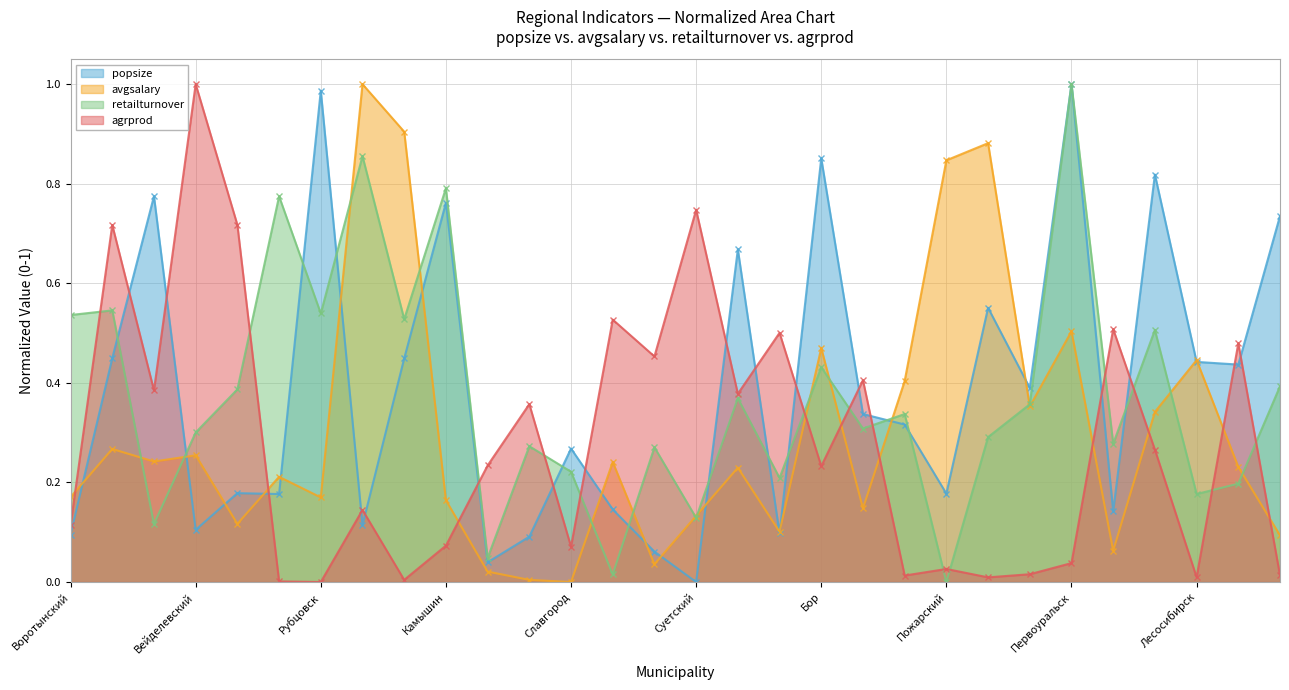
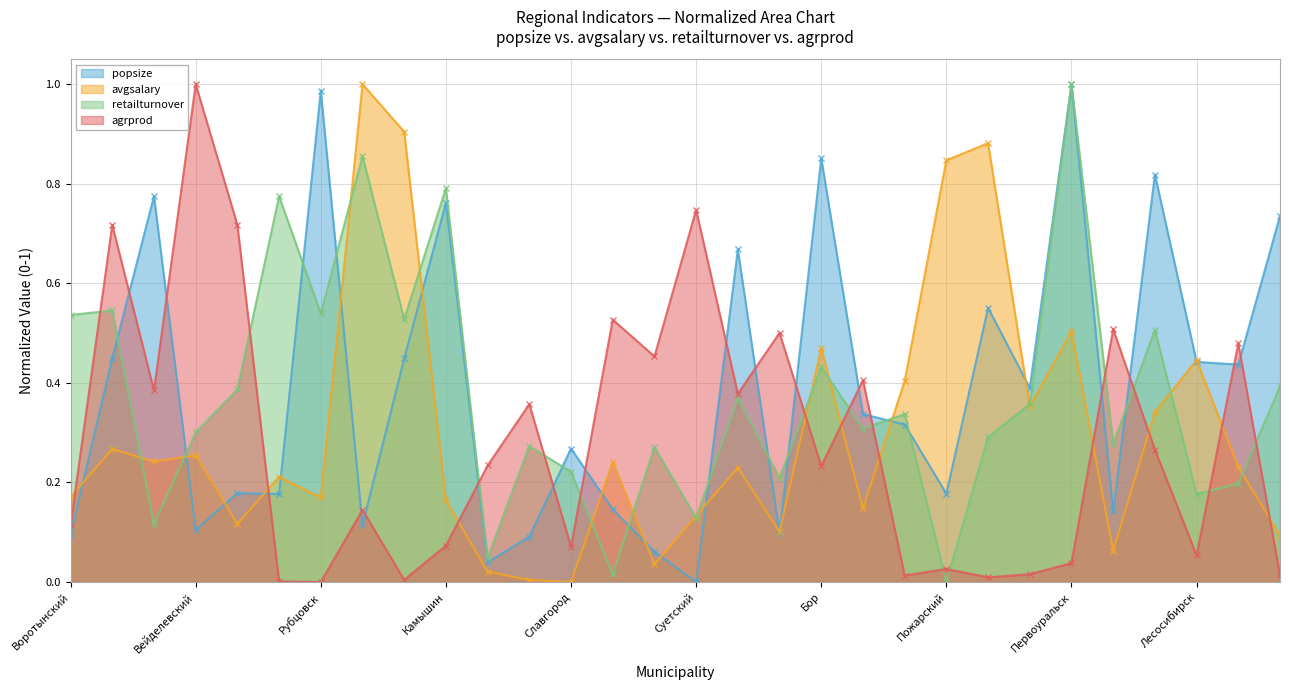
agrprod, Лесосибирск: 0.01 -> 0.05
